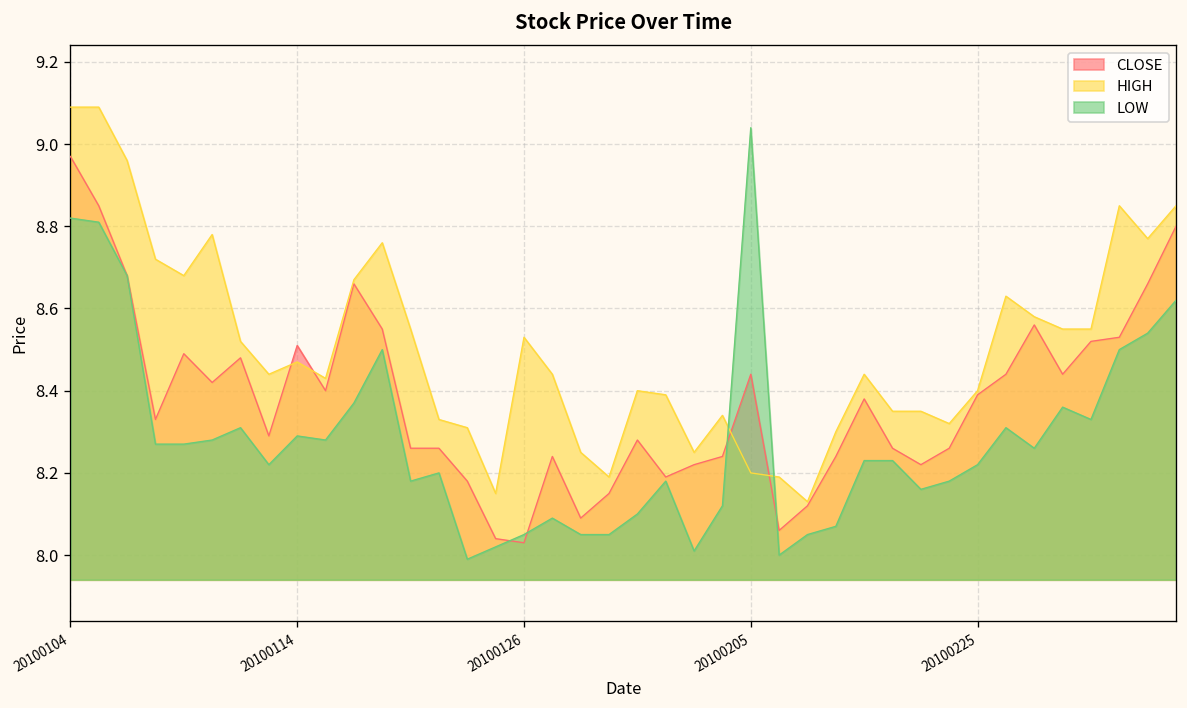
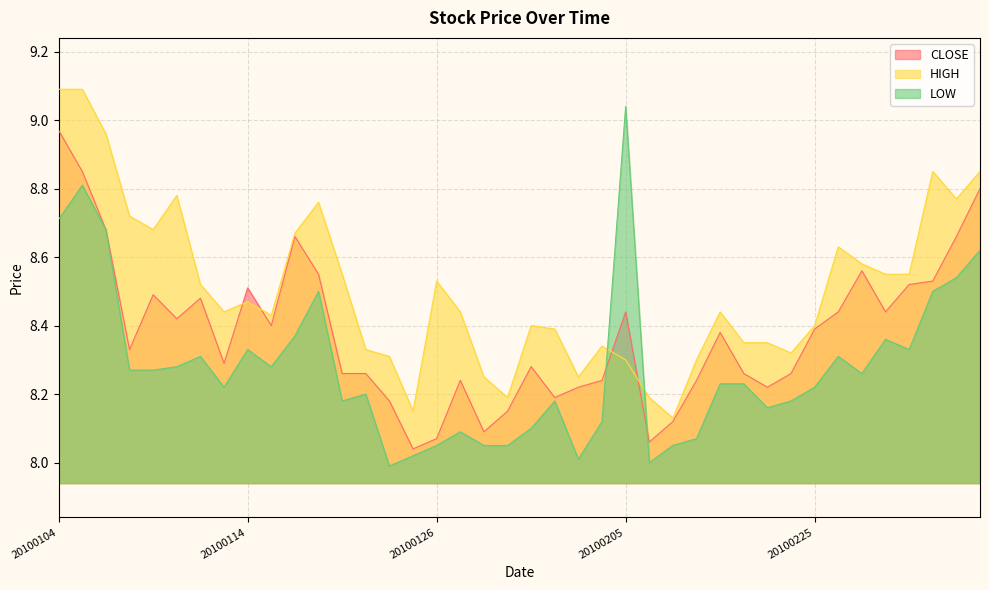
LOW, 20100104: 8.82 -> 8.71
LOW, 20100114: 8.29 -> 8.33
CLOSE, 20100126: 8.03 -> 8.07
HIGH, 20100205: 8.2 -> 8.3
